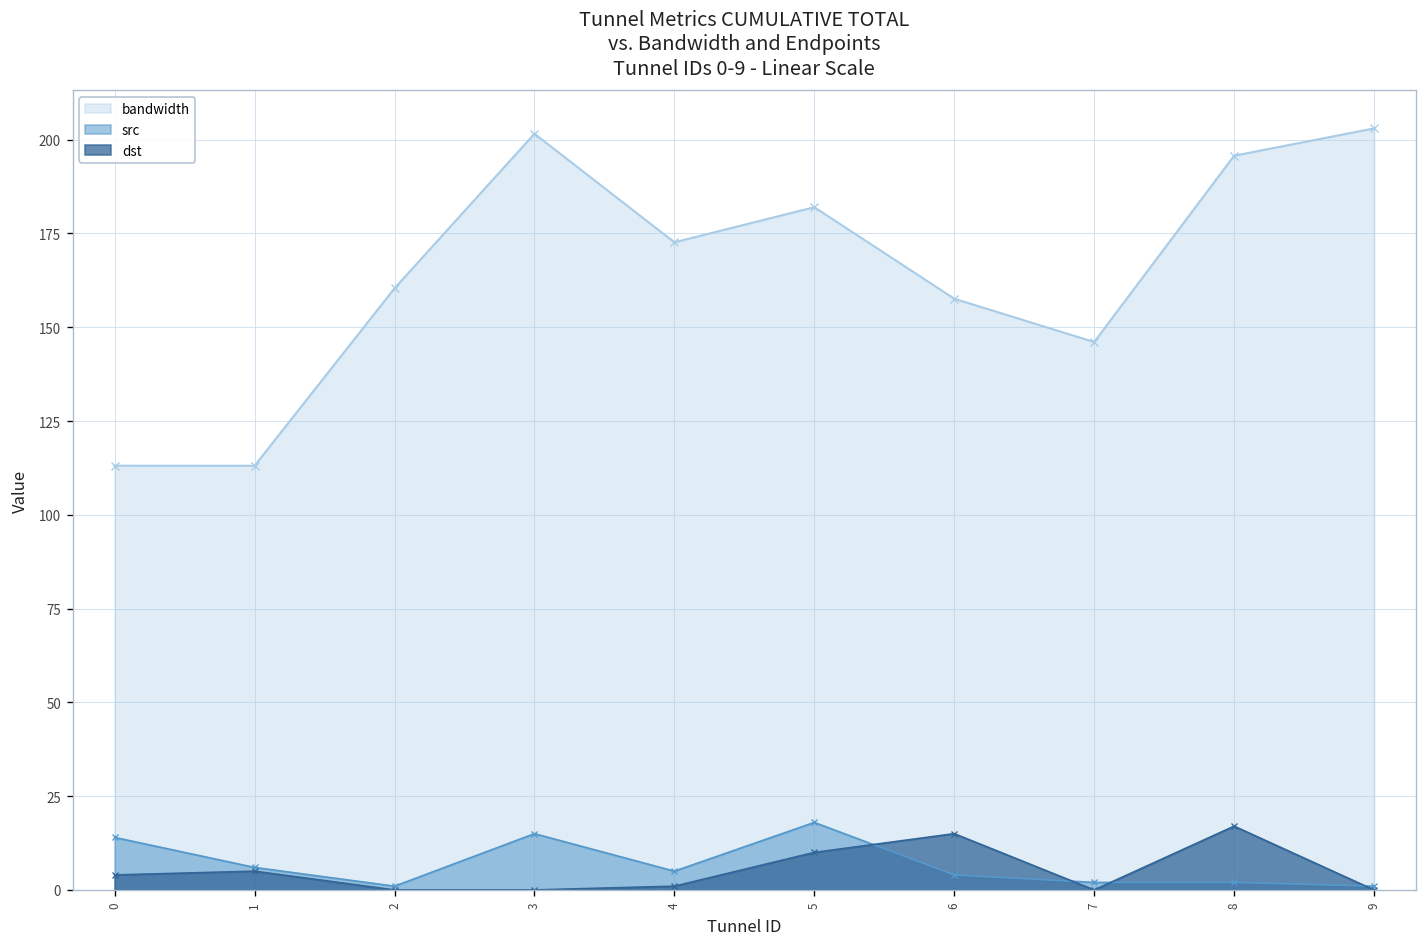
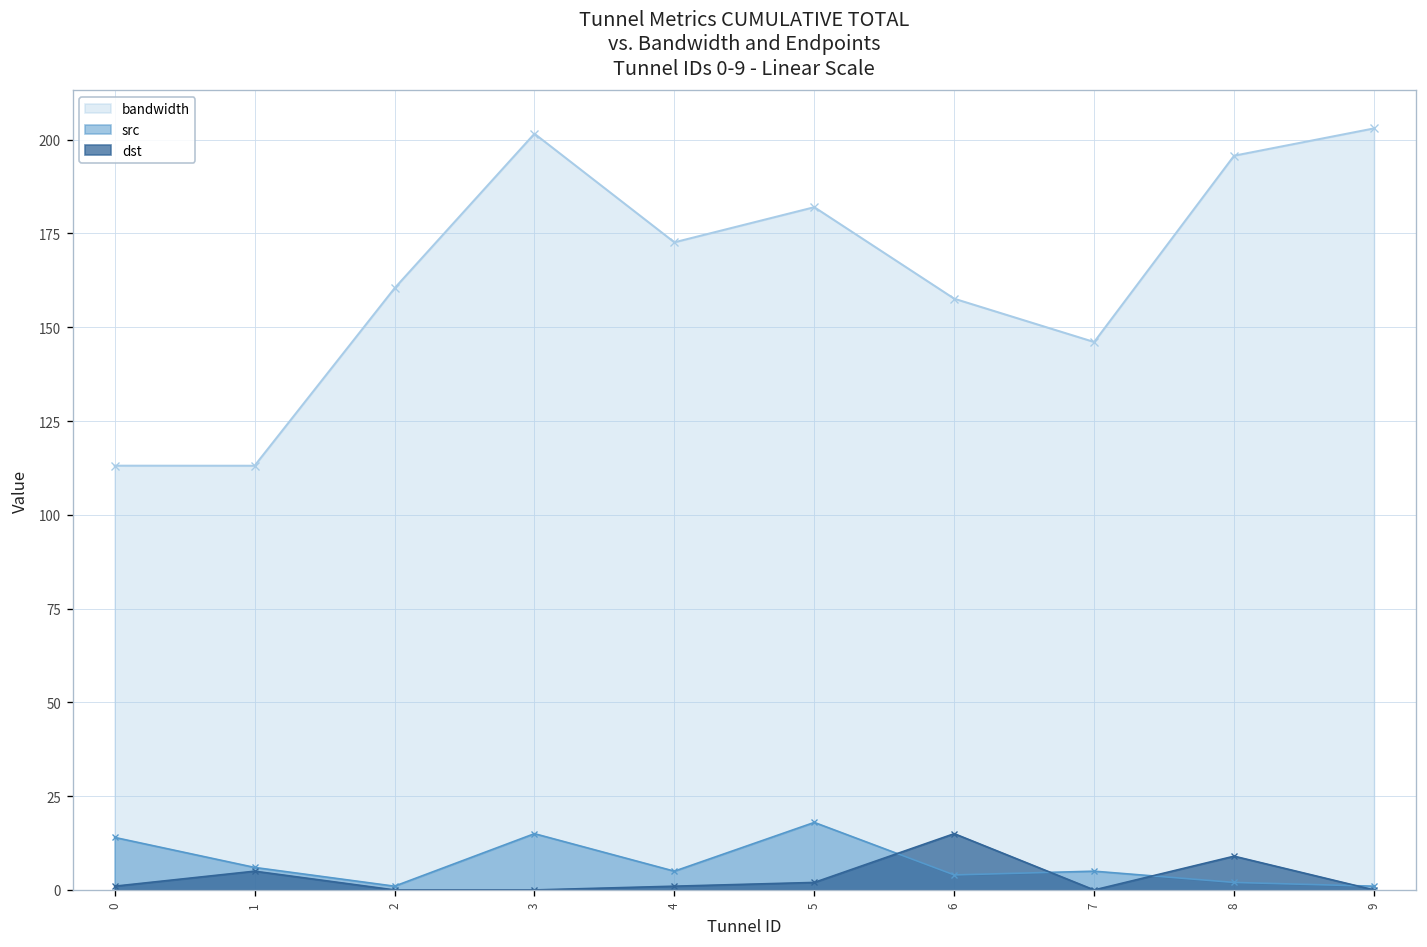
dst, 0: 4 -> 1
dst, 5: 10 -> 2
src, 7: 2 -> 5
dst, 8: 17 -> 9
